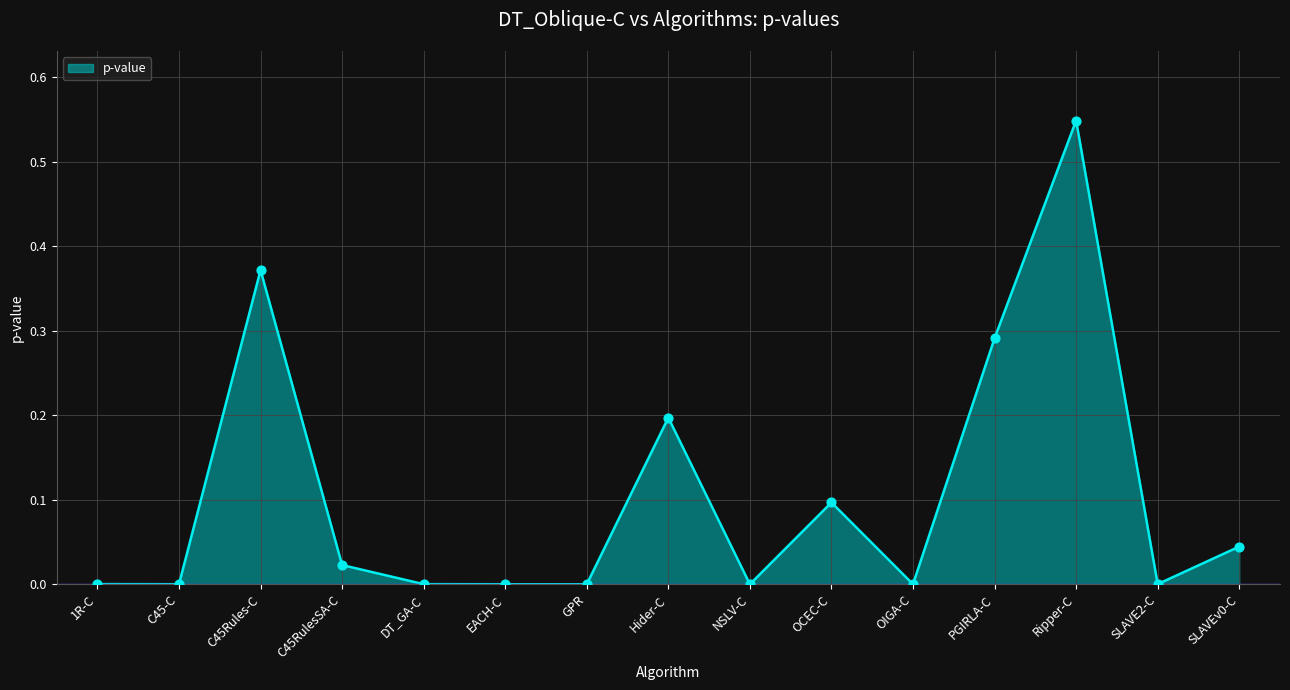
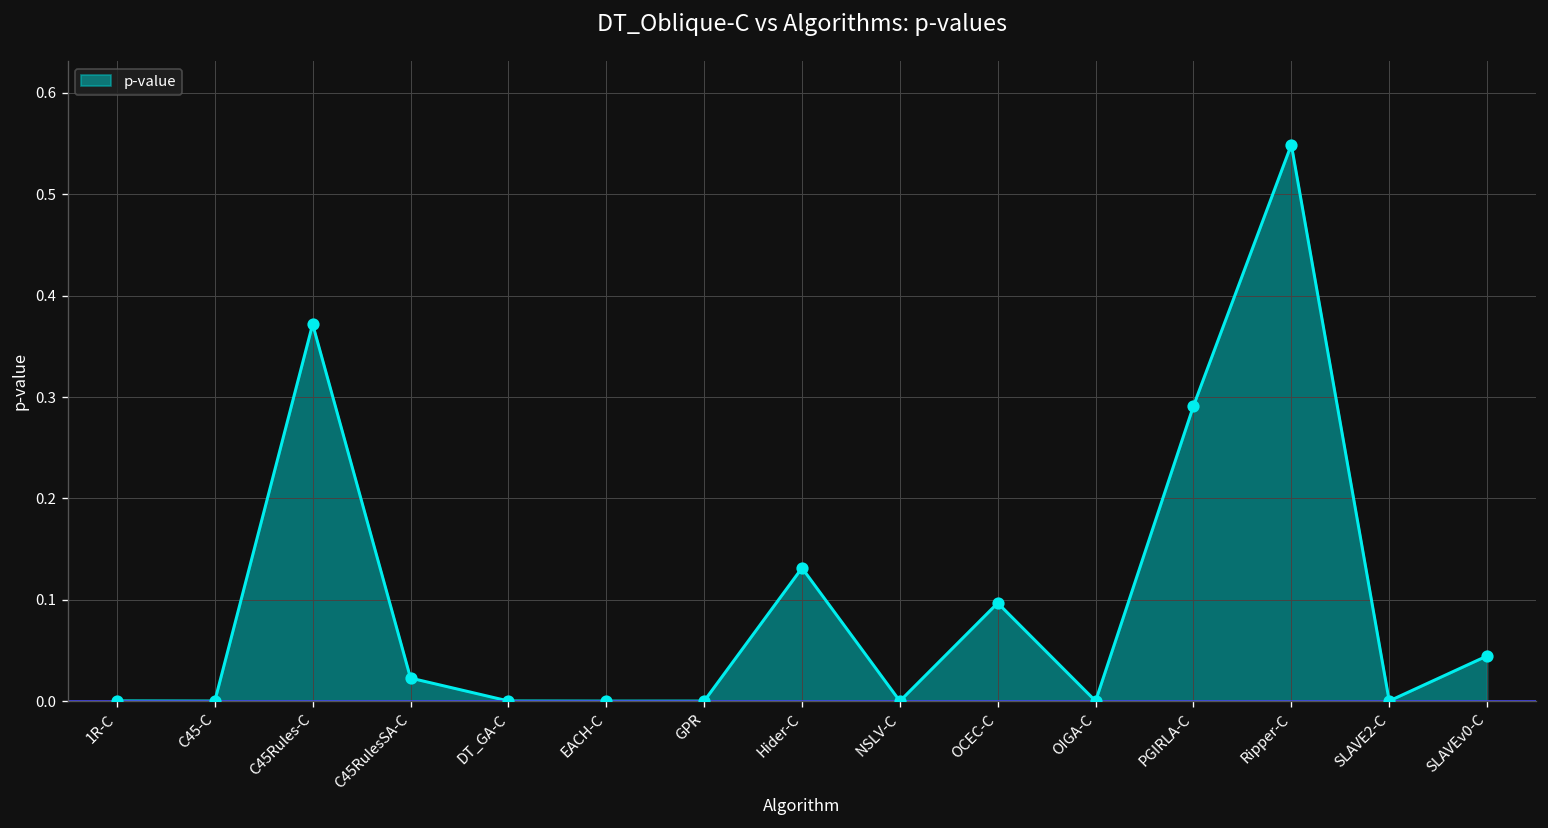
Hider-C: 0.20 -> 0.13
